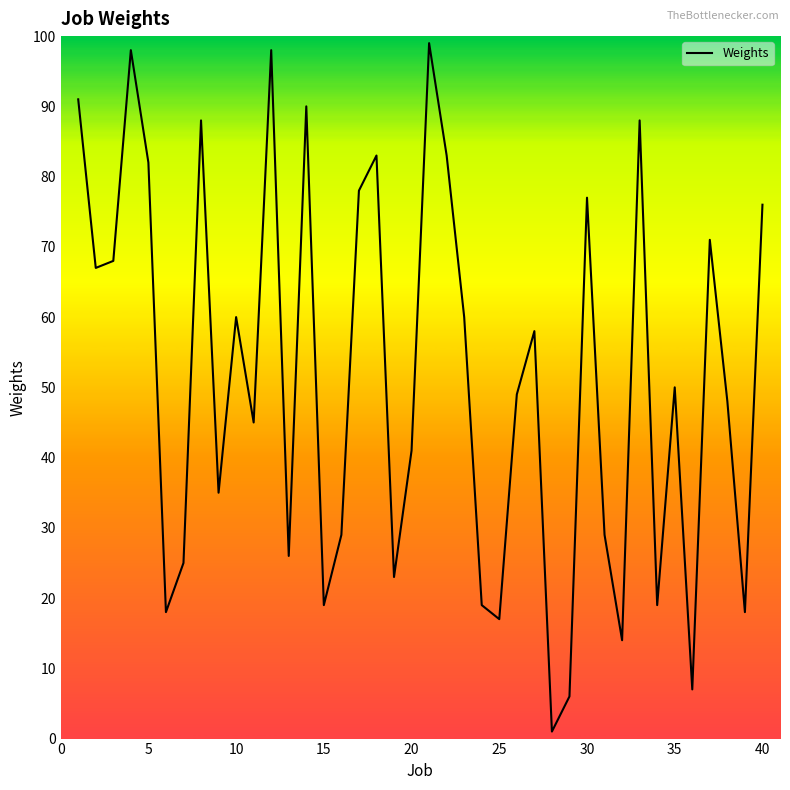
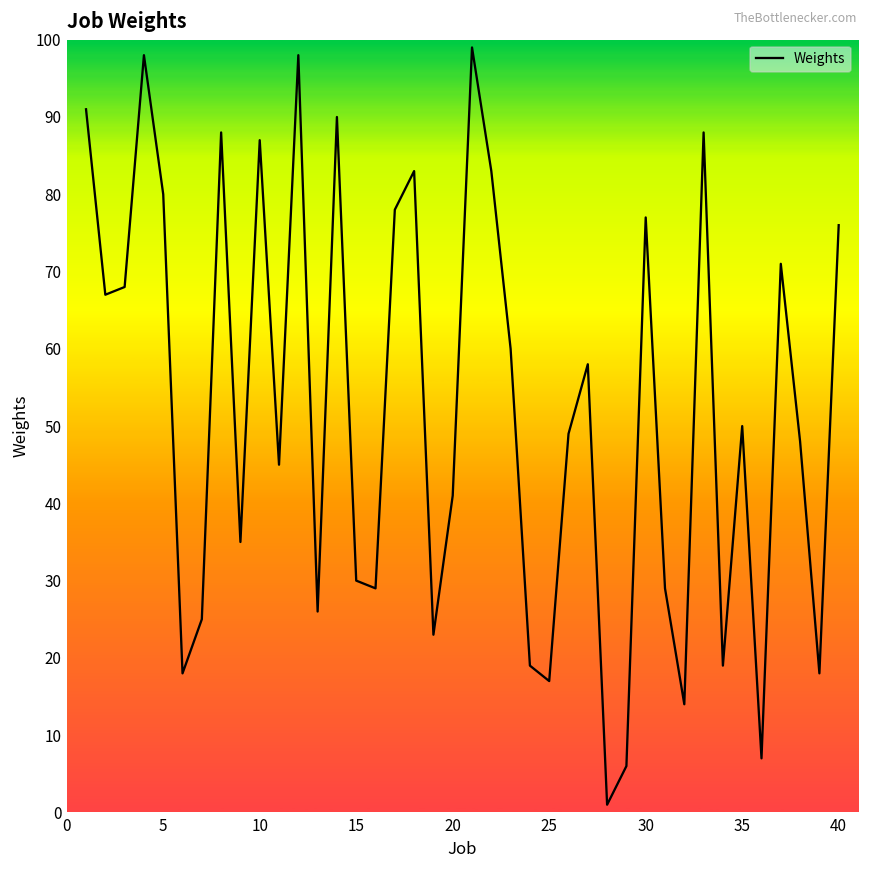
5: 82 -> 80
10: 60 -> 87
15: 19 -> 30
